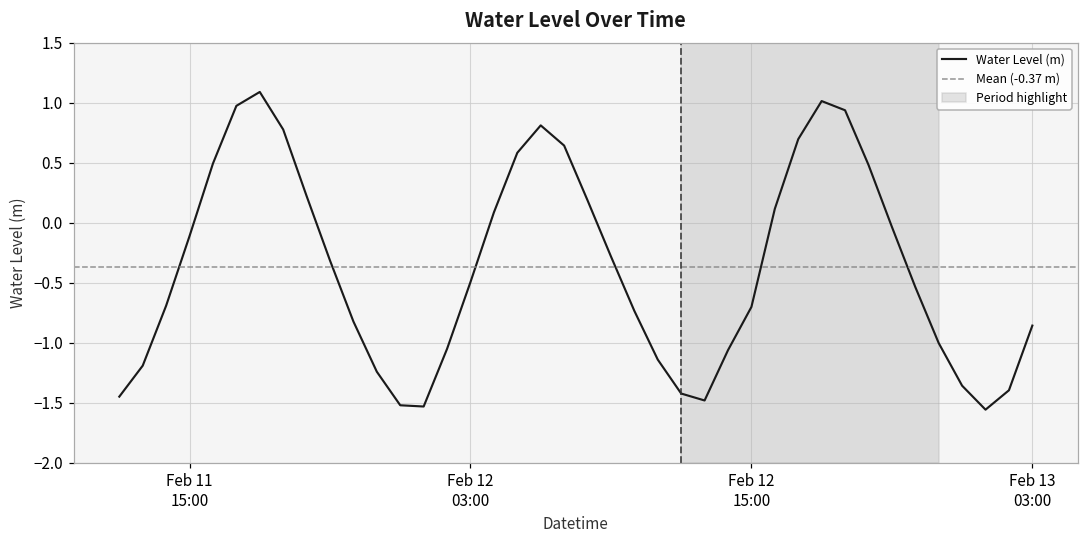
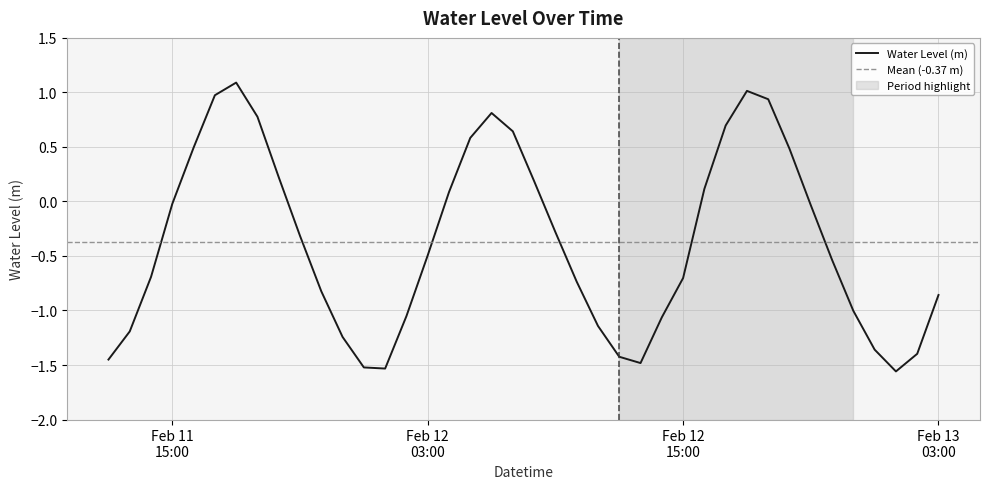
Feb 11 15:00: -0.11 -> -0.02
